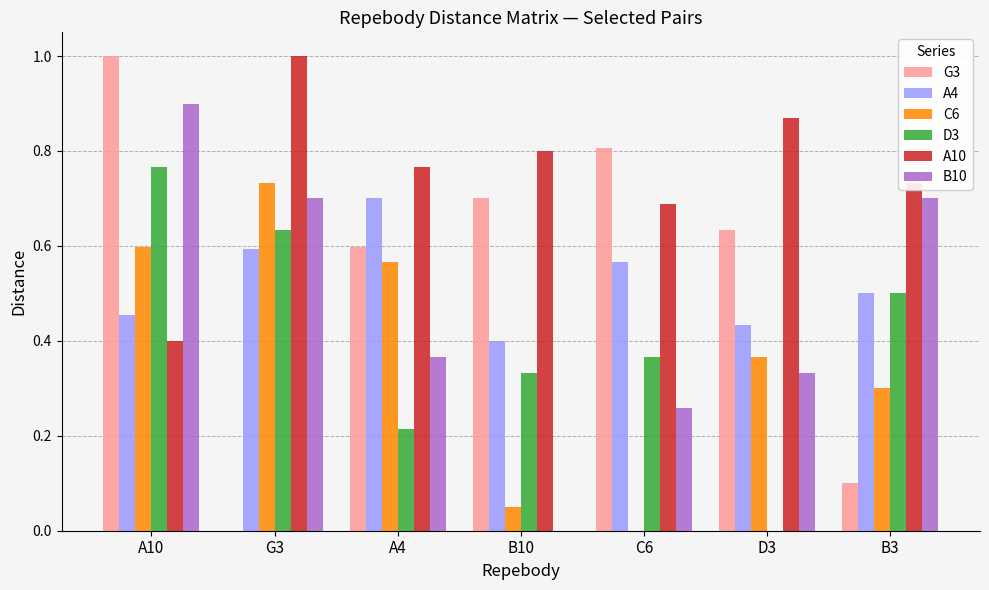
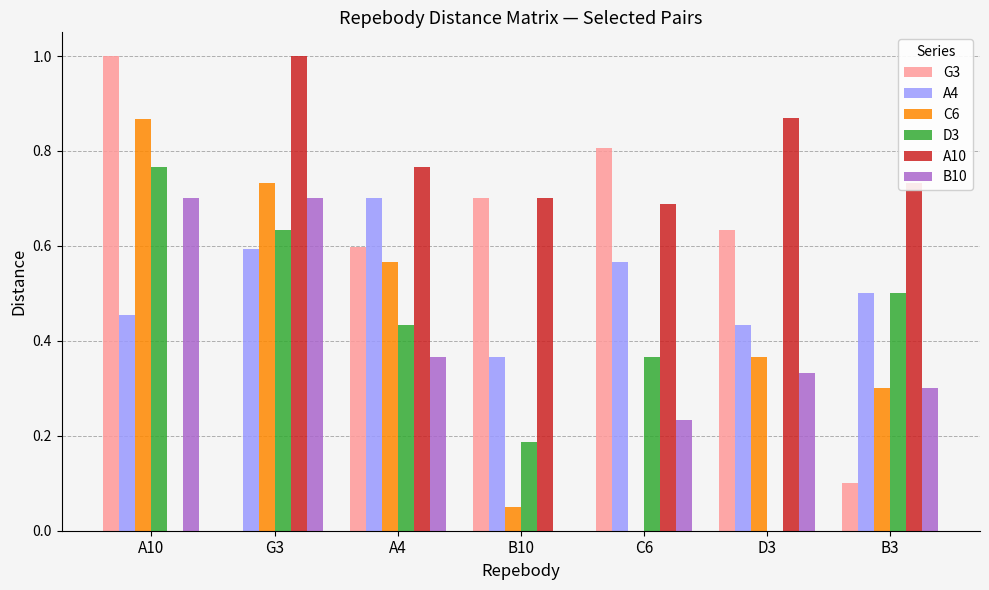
C6, A10: 0.60 -> 0.87
A10, A10: 0.4 -> 0.0
B10, A10: 0.9 -> 0.7
D3, A4: 0.21 -> 0.43
A4, B10: 0.40 -> 0.37
D3, B10: 0.33 -> 0.19
A10, B10: 0.8 -> 0.7
B10, C6: 0.26 -> 0.23
B10, B3: 0.7 -> 0.3
